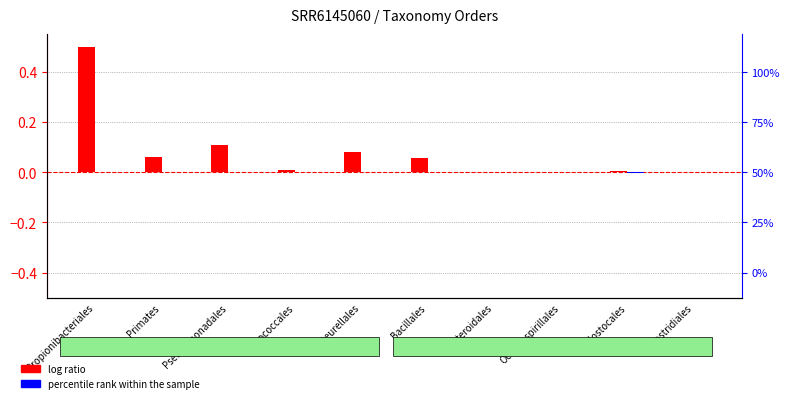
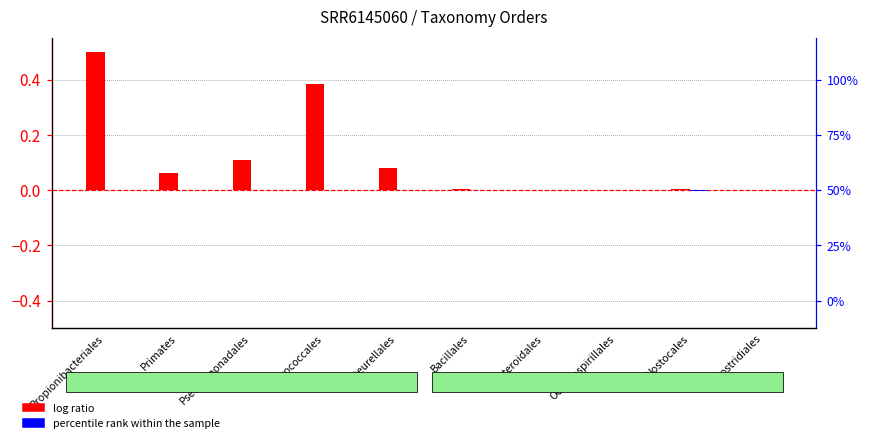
log ratio, Micrococcales: 0.01 -> 0.38
log ratio, Bacillales: 0.06 -> 0.00
